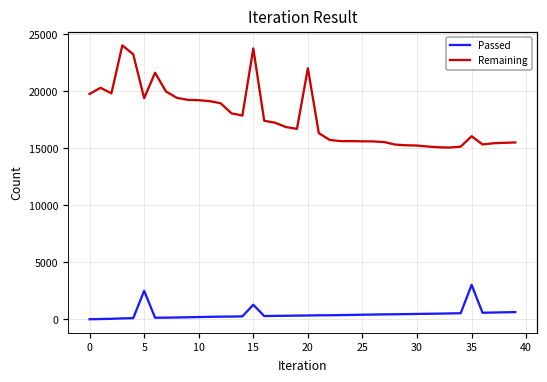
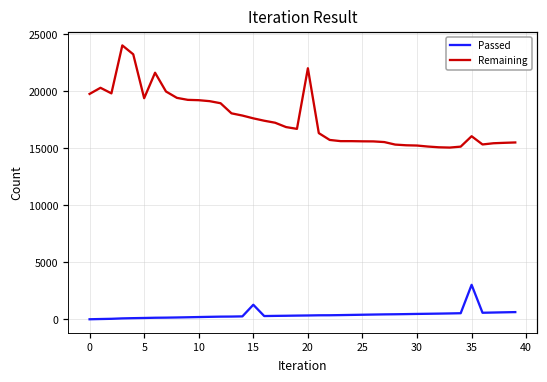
Passed, 5: 2500 -> 100
Remaining, 15: 23700 -> 17600
